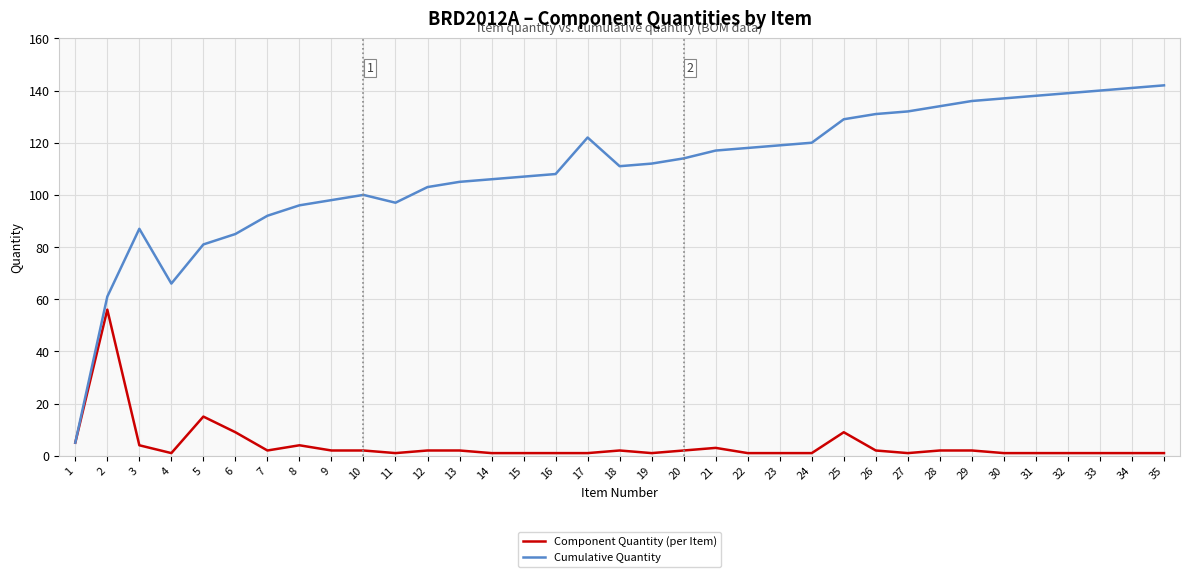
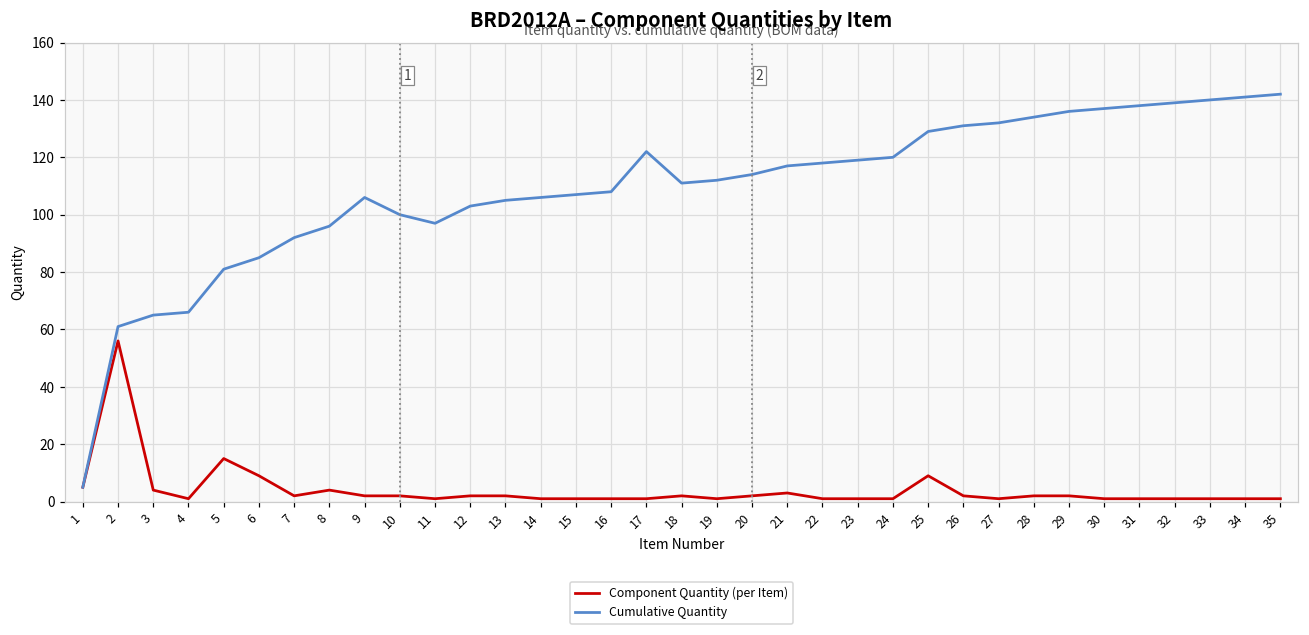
Cumulative Quantity, 3: 87 -> 65
Cumulative Quantity, 9: 98 -> 106
